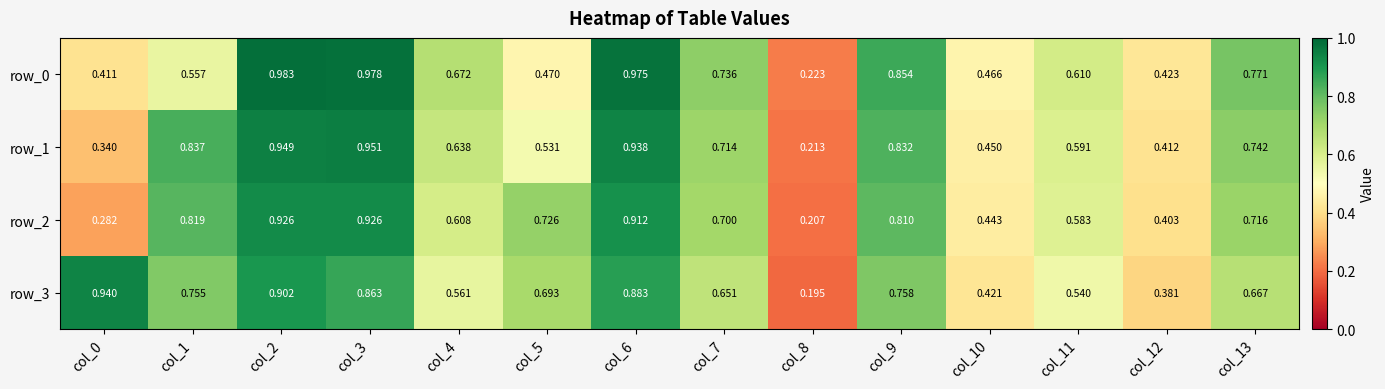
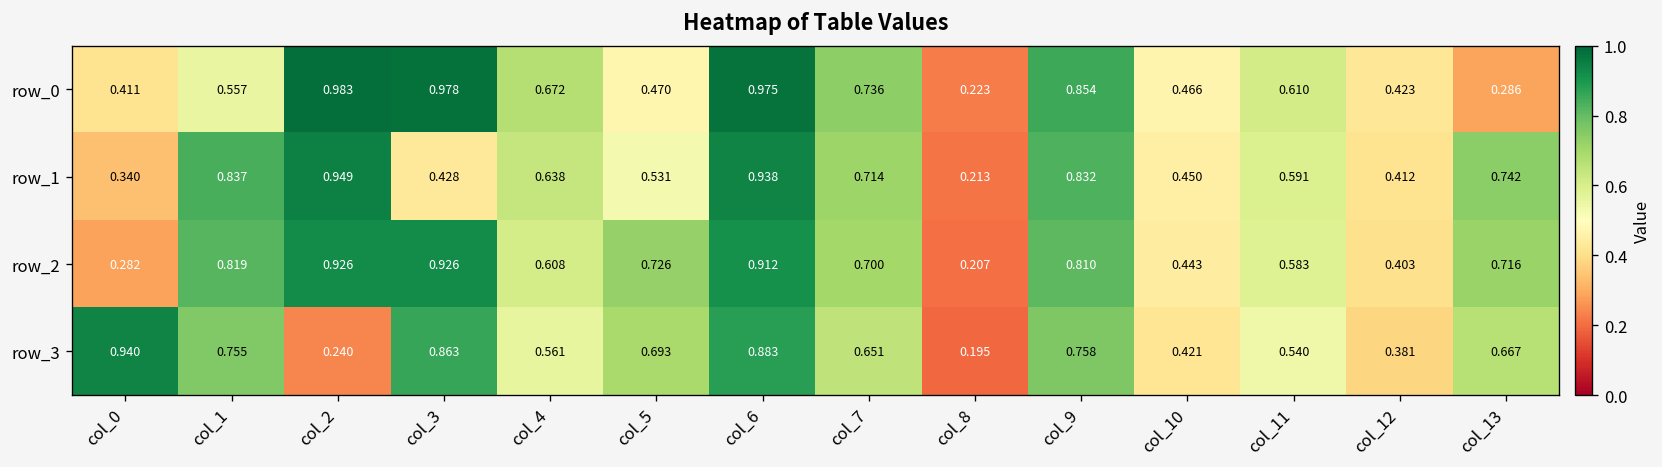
row_0, col_13: 0.771 -> 0.286
row_1, col_3: 0.951 -> 0.428
row_3, col_2: 0.902 -> 0.240
